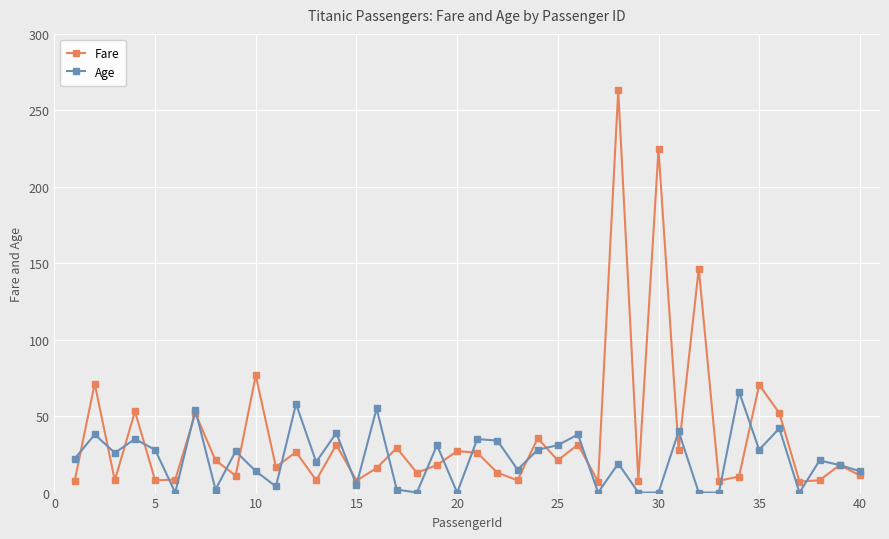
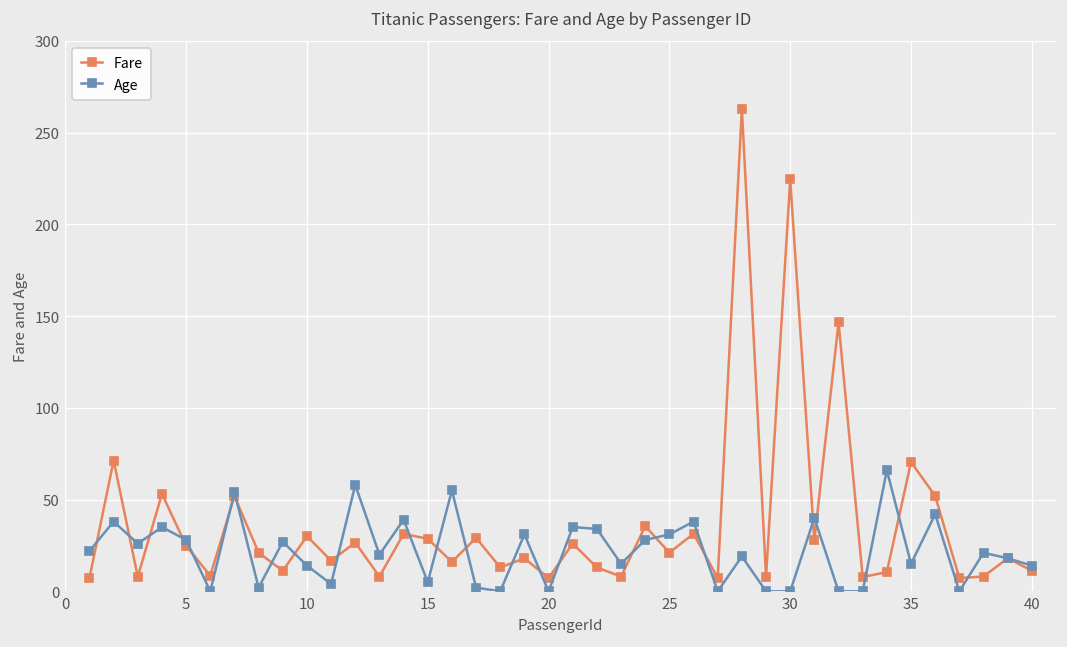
Fare, 5: 8 -> 25
Fare, 10: 77 -> 30
Fare, 15: 8 -> 29
Fare, 20: 27 -> 7
Age, 35: 28 -> 15
